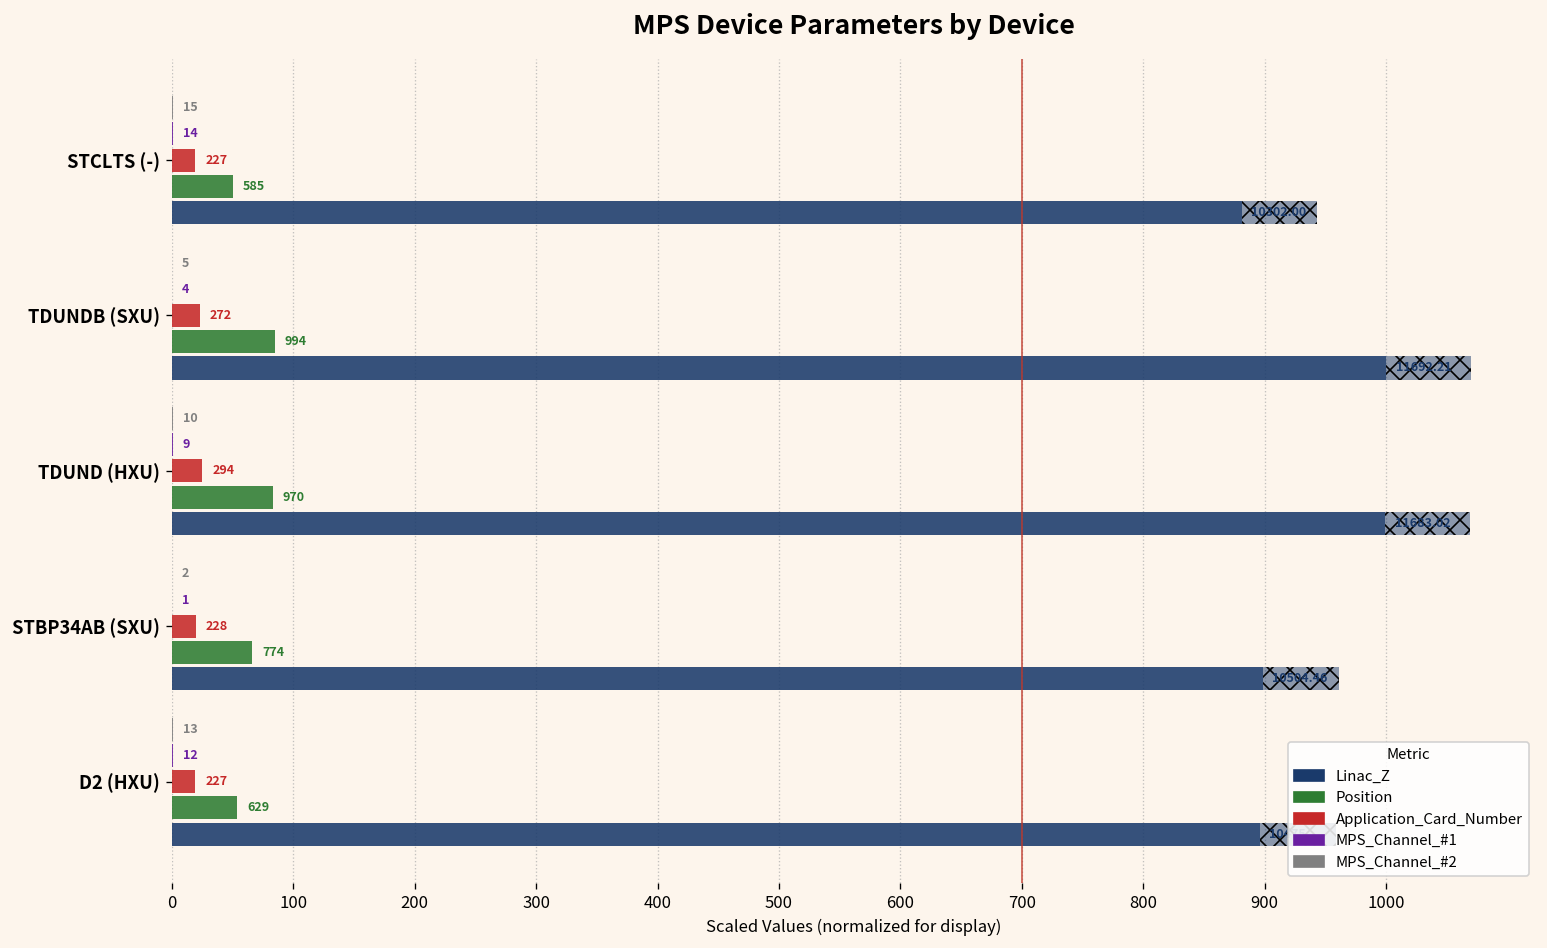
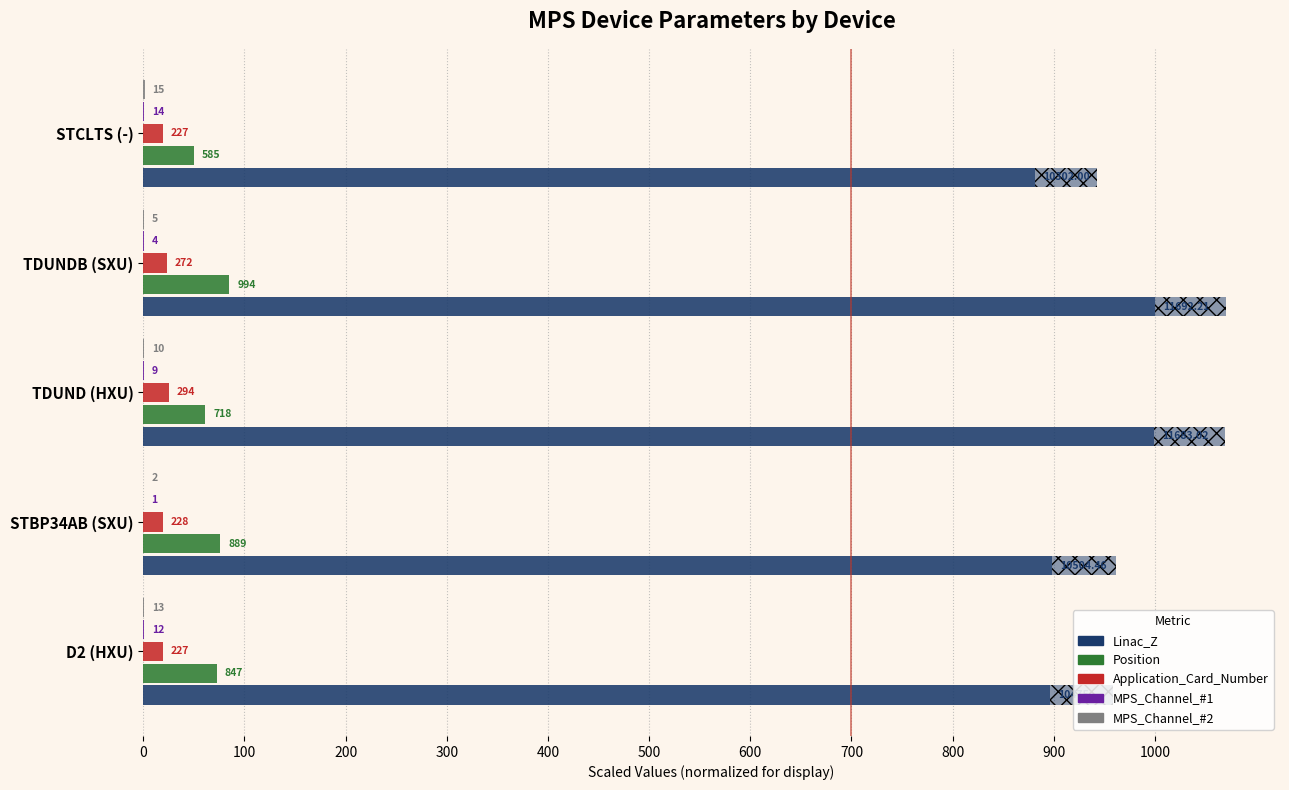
Position, TDUND (HXU): 970 -> 718
Position, STBP34AB (SXU): 774 -> 889
Position, D2 (HXU): 629 -> 847
